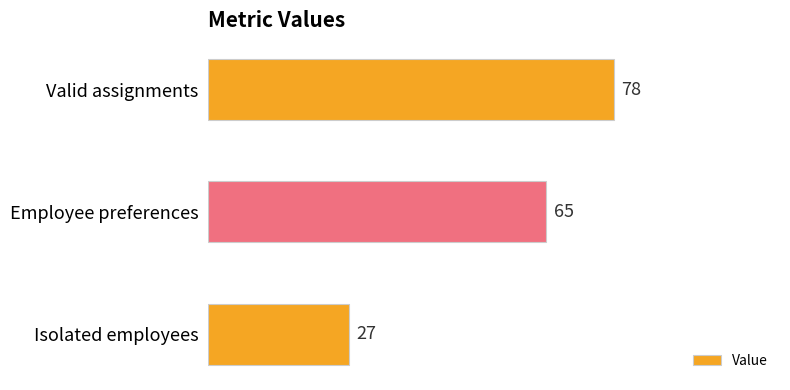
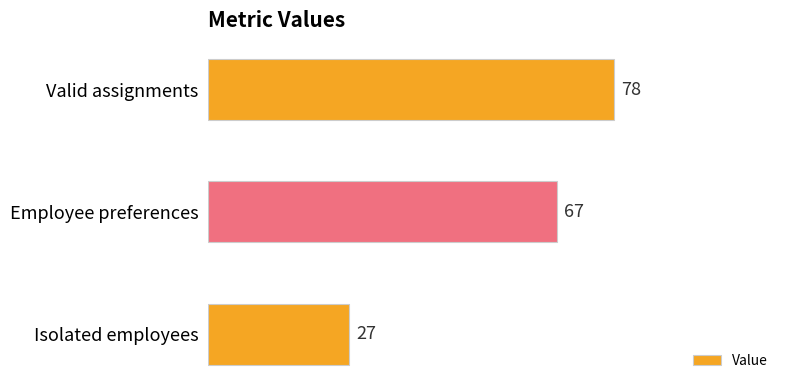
Employee preferences: 65 -> 67
